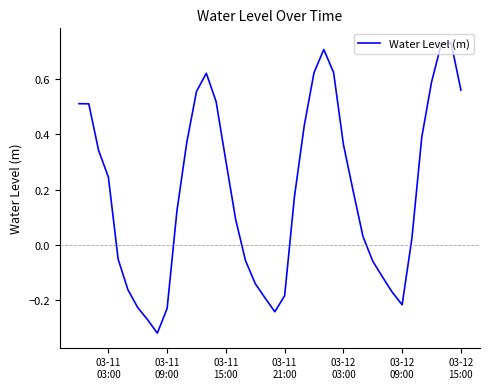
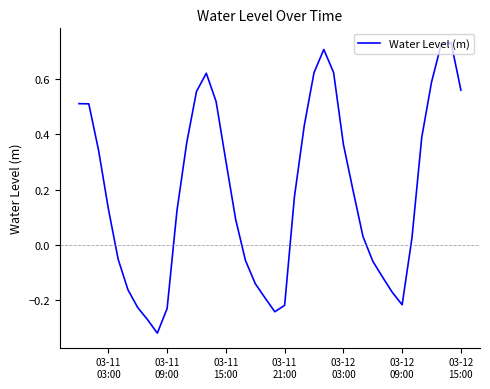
03-11 03:00: 0.25 -> 0.13
03-11 21:00: -0.18 -> -0.22
